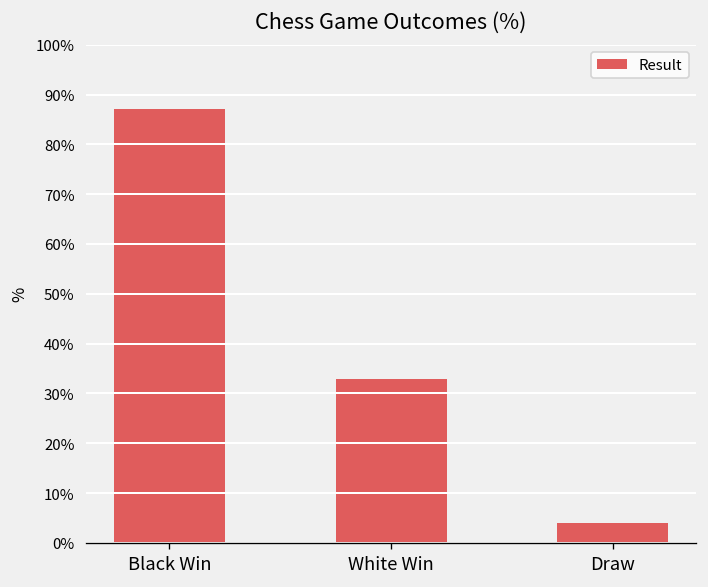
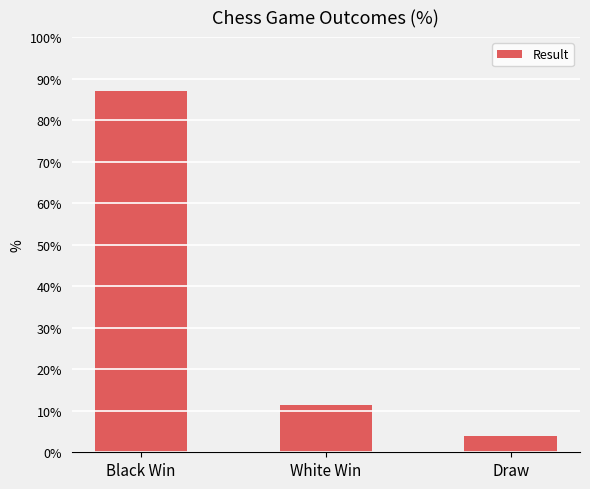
White Win: 33% -> 11%
